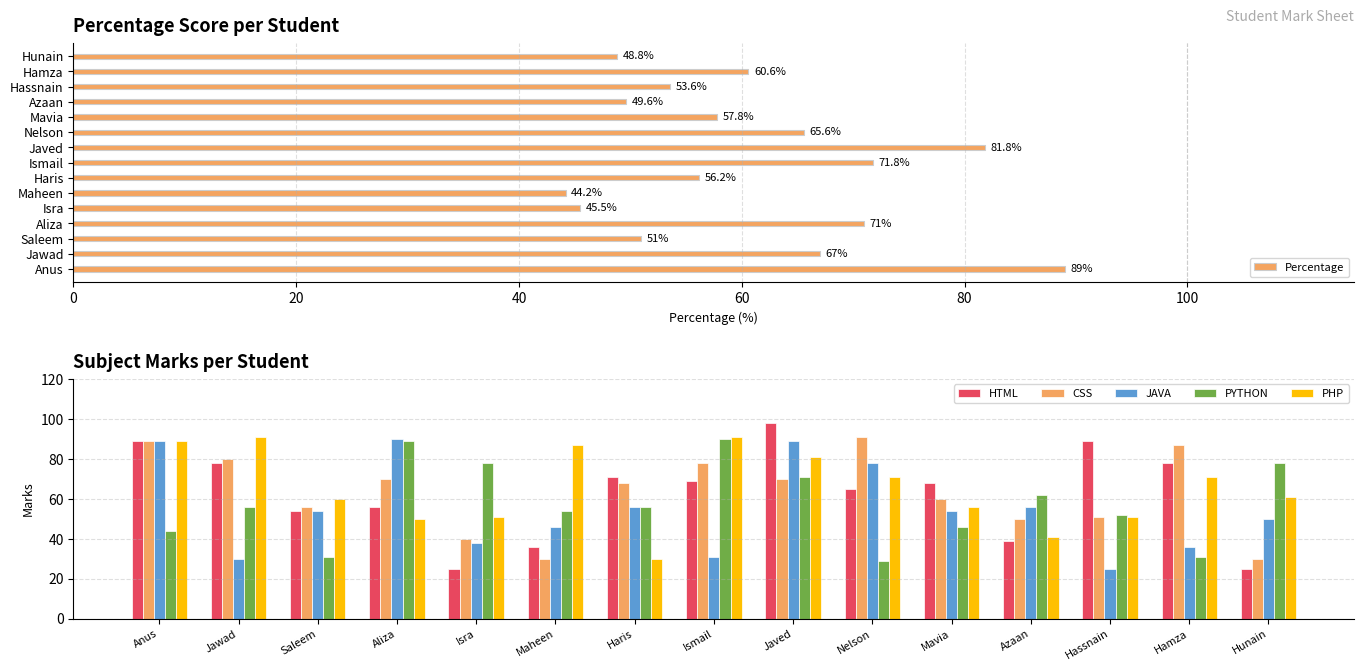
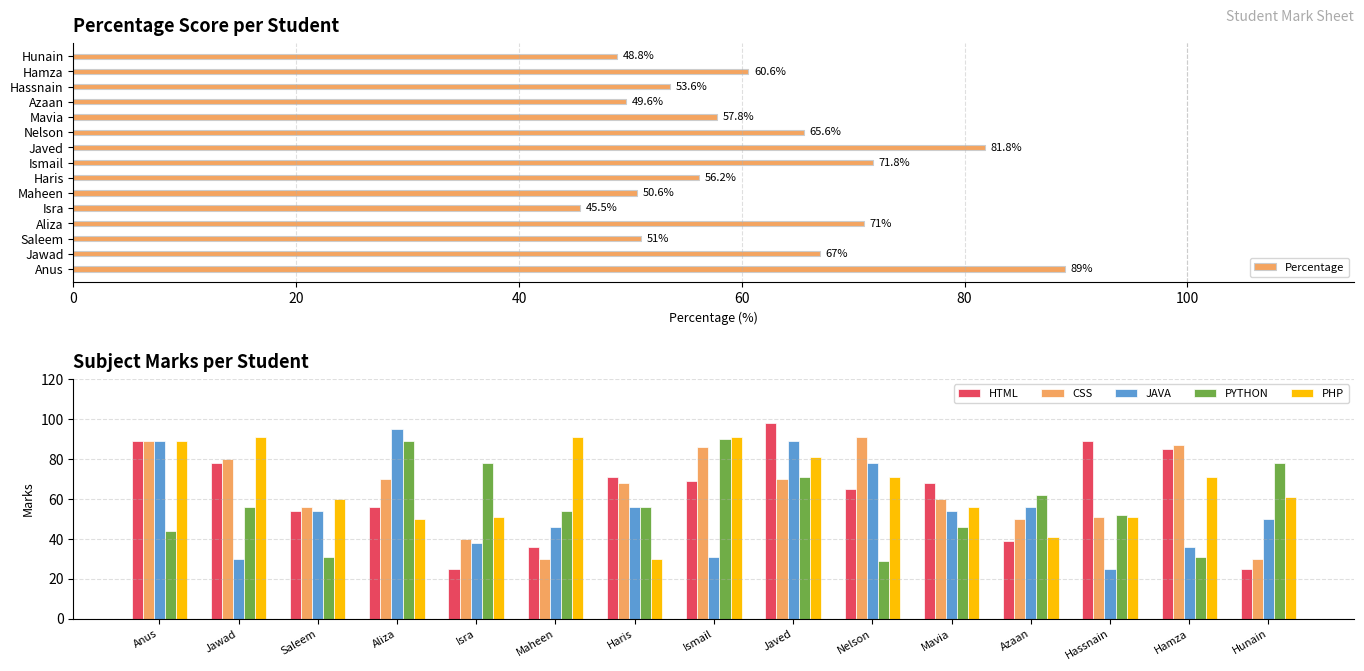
Percentage Score per Student, Maheen: 44.2% -> 50.6%
Subject Marks per Student, JAVA, Aliza: 90 -> 95
Subject Marks per Student, PHP, Maheen: 87 -> 91
Subject Marks per Student, CSS, Ismail: 78 -> 86
Subject Marks per Student, HTML, Hamza: 78 -> 85
